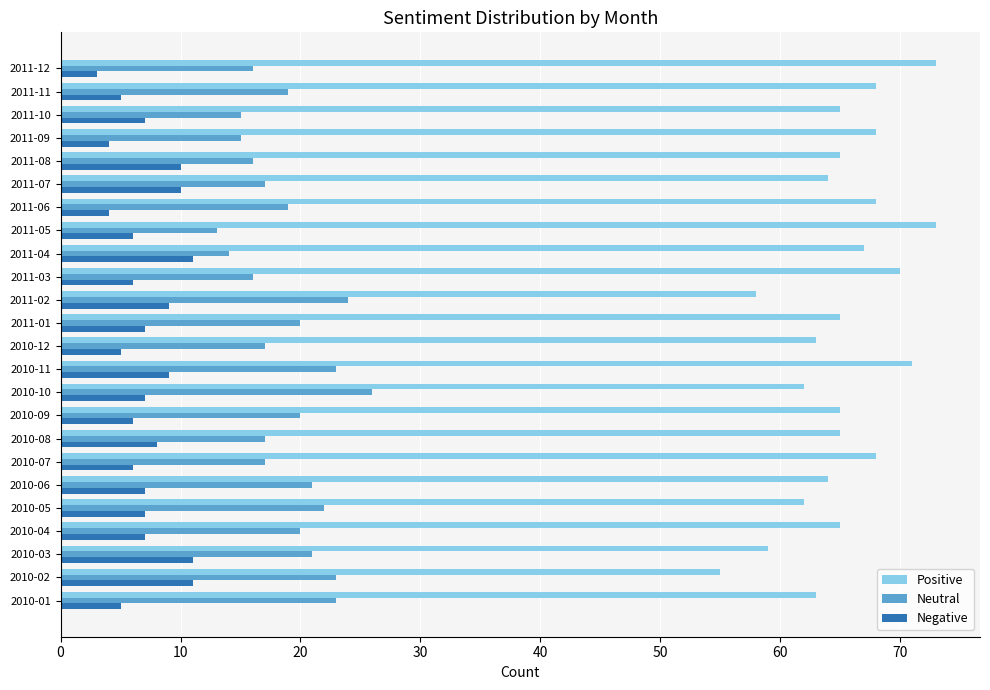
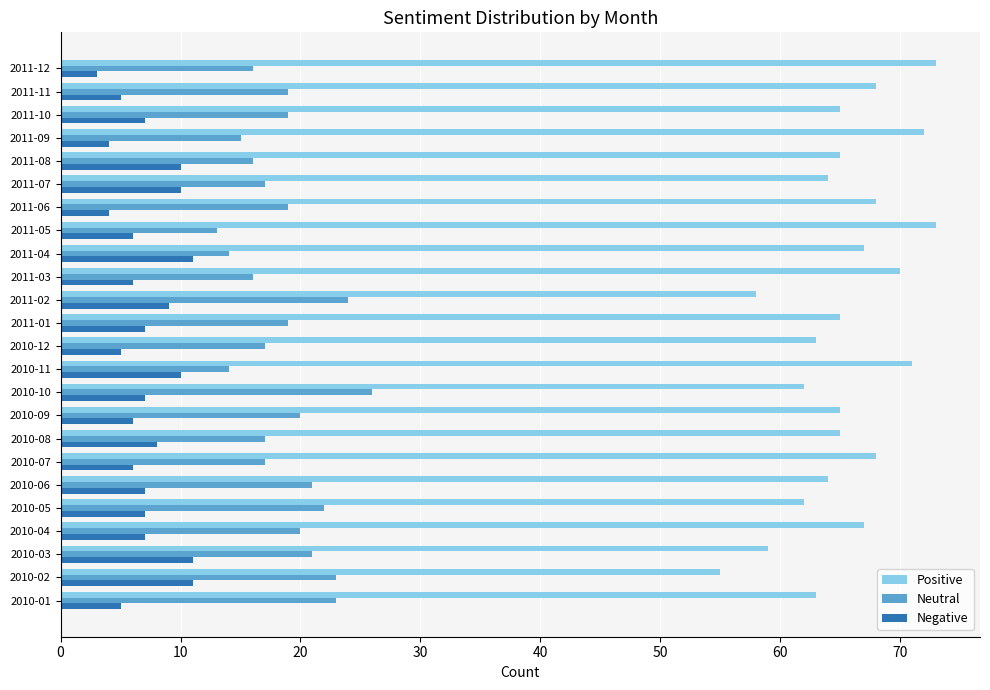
Neutral, 2011-10: 15 -> 19
Positive, 2011-09: 68 -> 72
Neutral, 2011-01: 20 -> 19
Neutral, 2010-11: 23 -> 14
Negative, 2010-11: 9 -> 10
Positive, 2010-04: 65 -> 67
